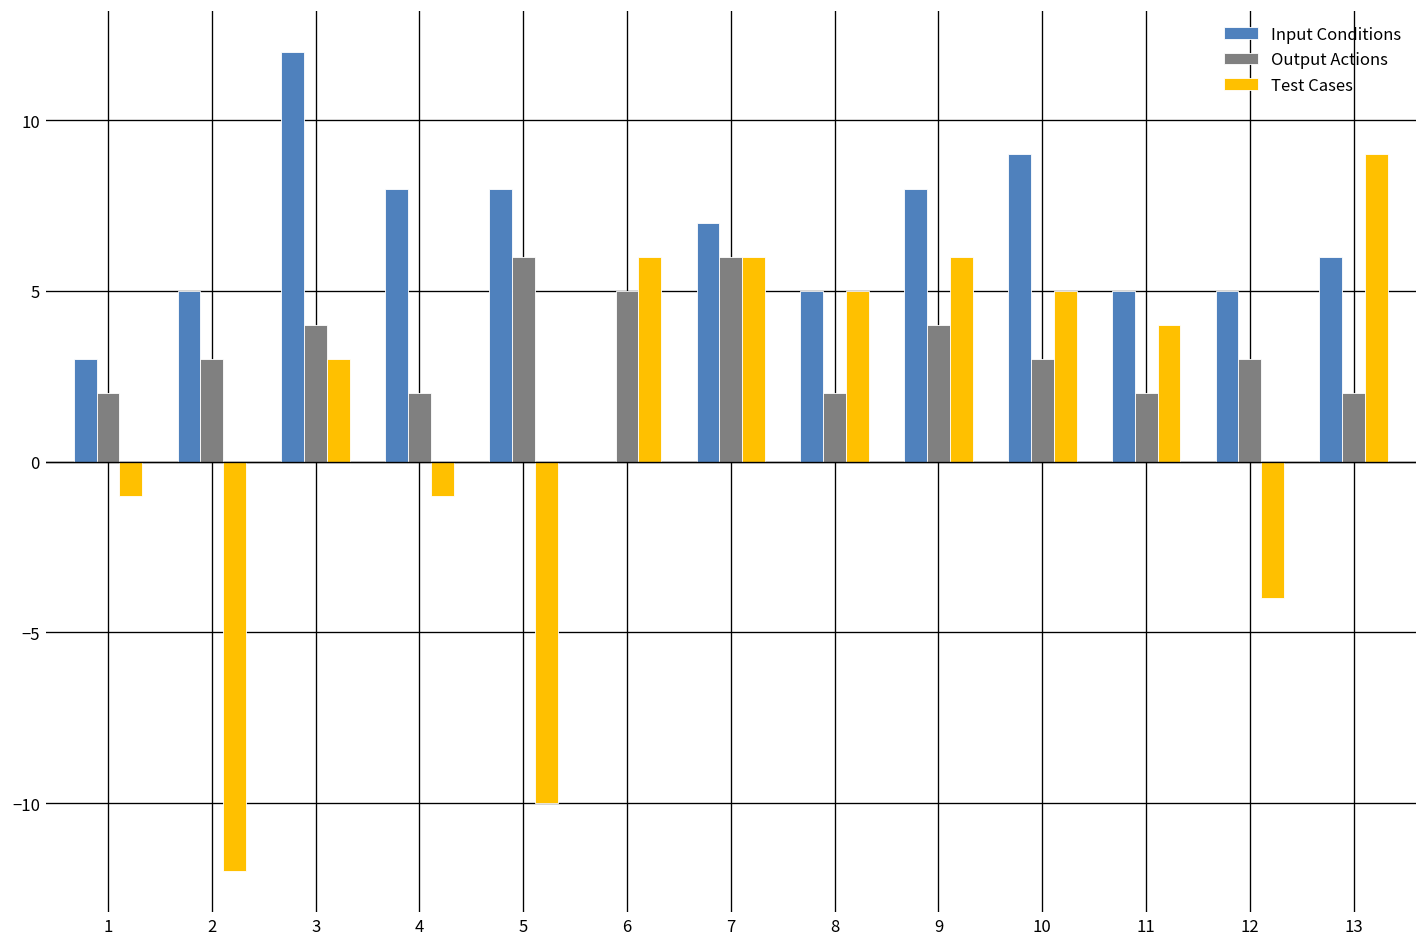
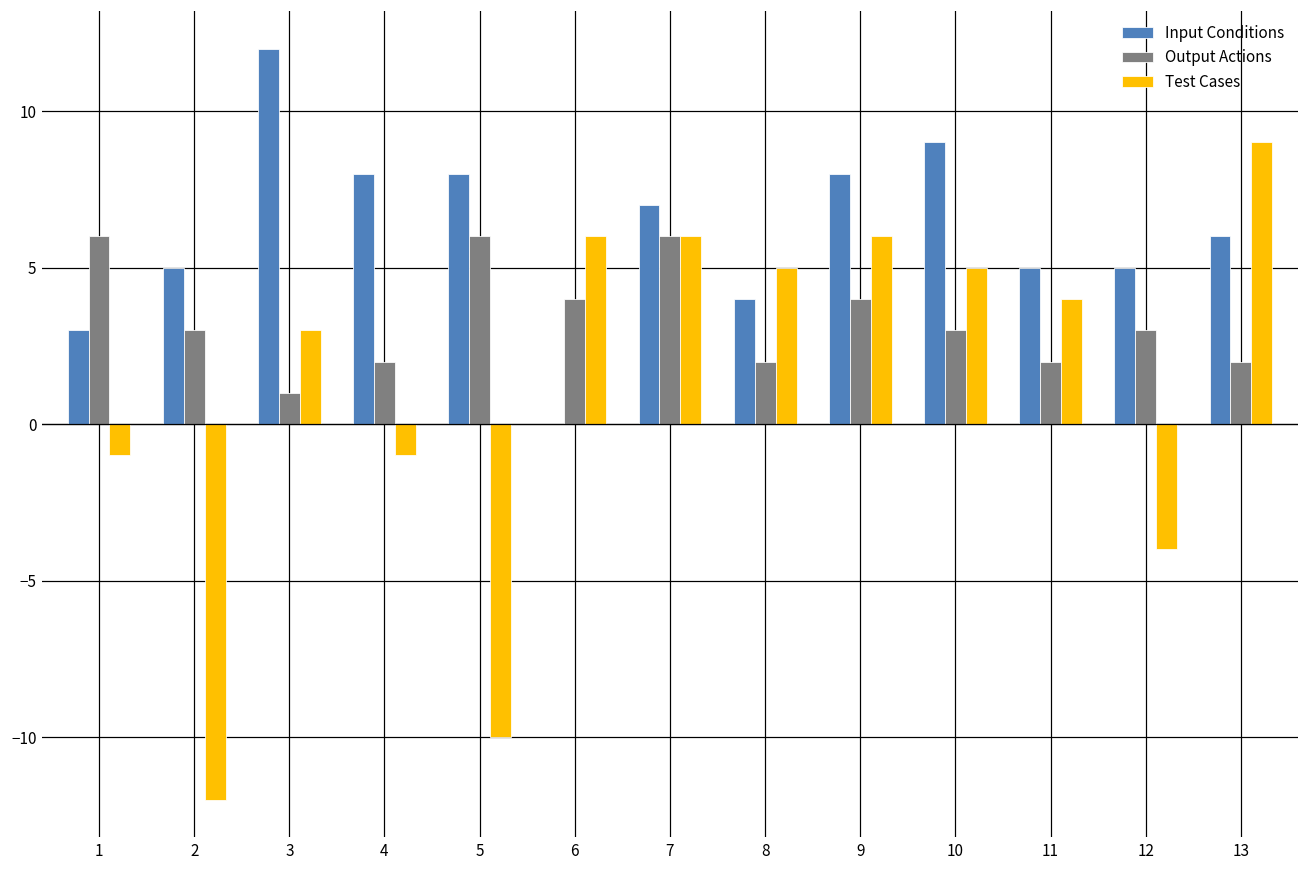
Output Actions, 1: 2 -> 6
Output Actions, 3: 4 -> 1
Output Actions, 6: 5 -> 4
Input Conditions, 8: 5 -> 4
